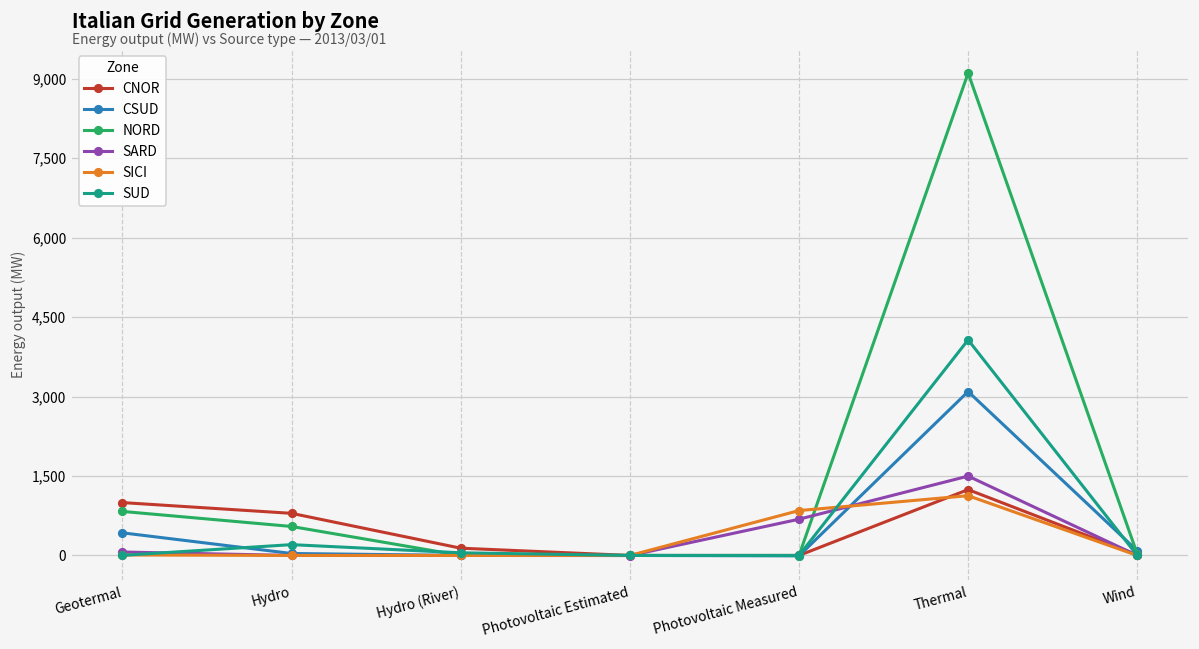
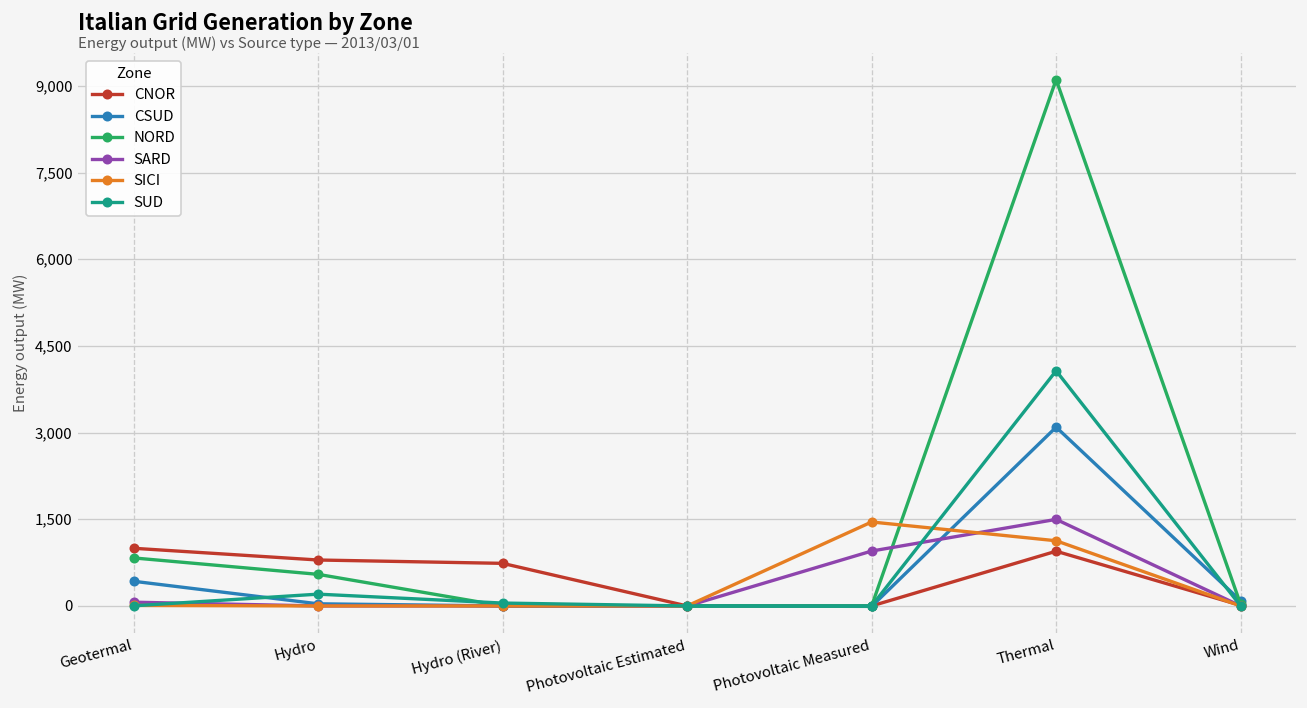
CNOR, Hydro (River): 100 -> 700
SARD, Photovoltaic Measured: 700 -> 1,000
SICI, Photovoltaic Measured: 800 -> 1,500
CNOR, Thermal: 1,200 -> 900
